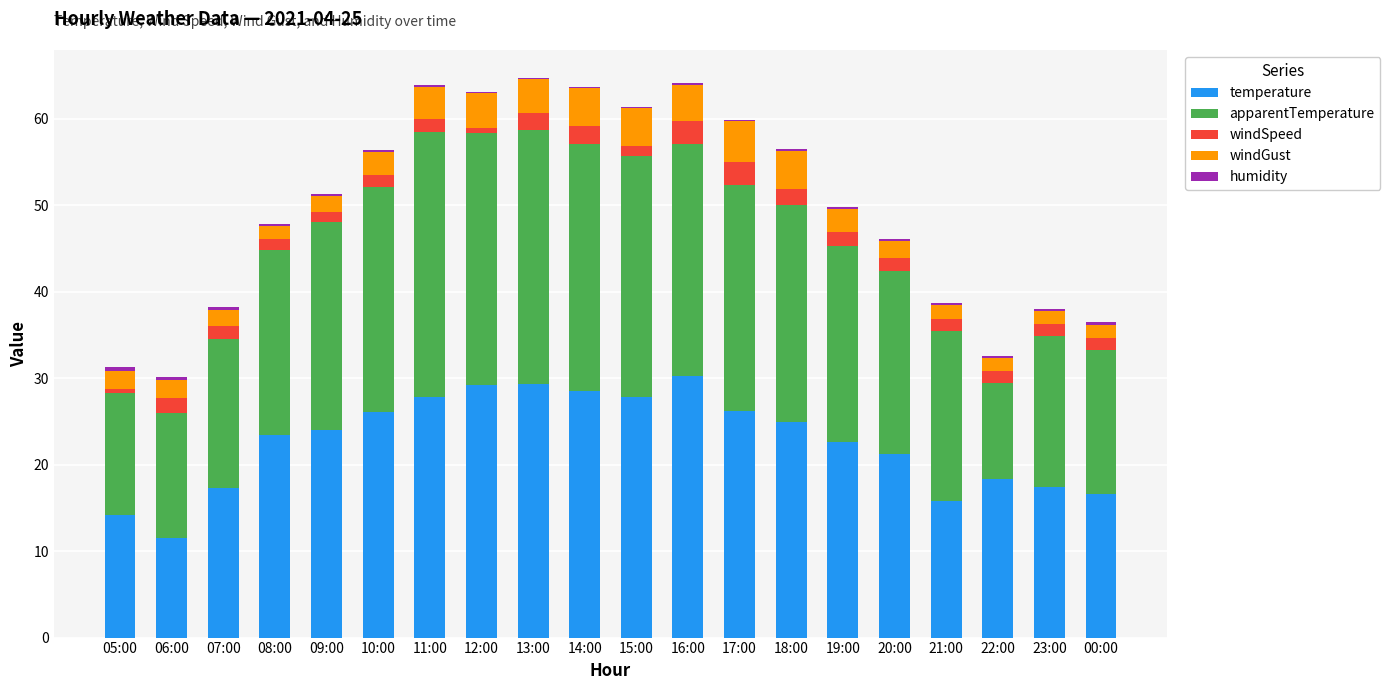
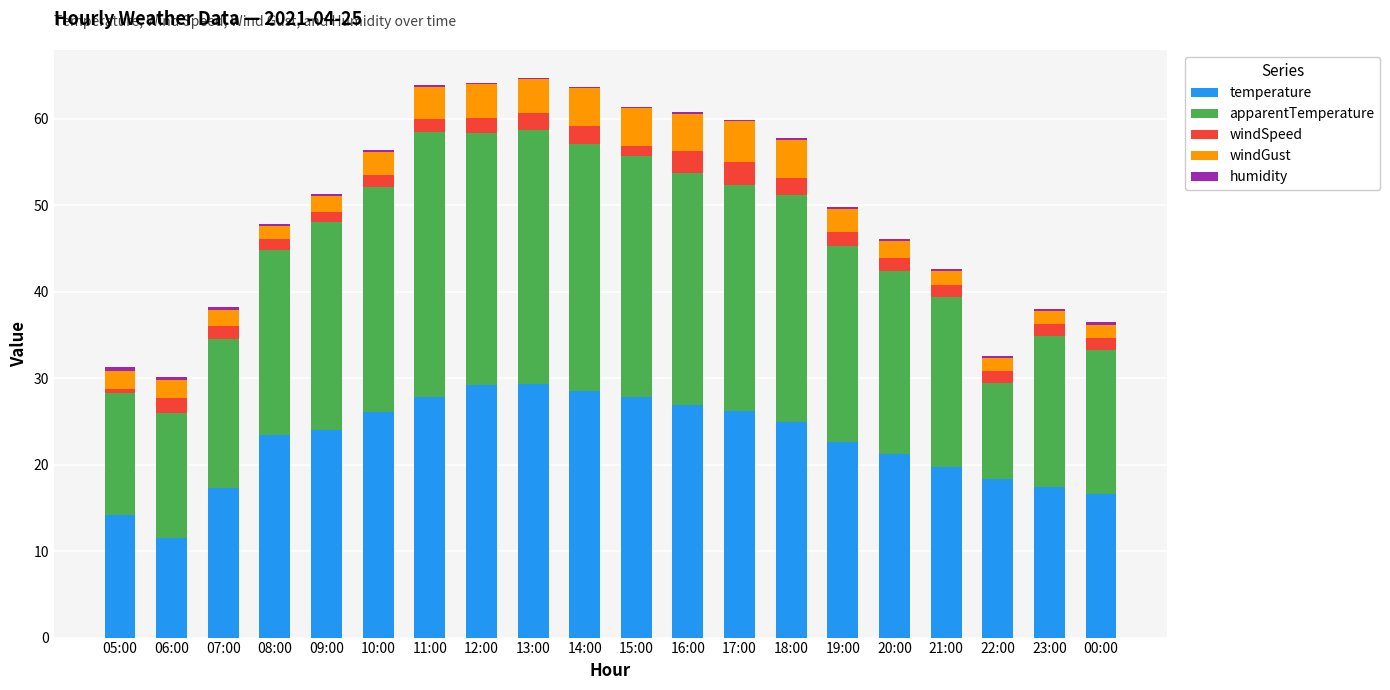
windSpeed, 12:00: 1 -> 2
temperature, 16:00: 30 -> 27
apparentTemperature, 18:00: 25 -> 26
temperature, 21:00: 16 -> 20
